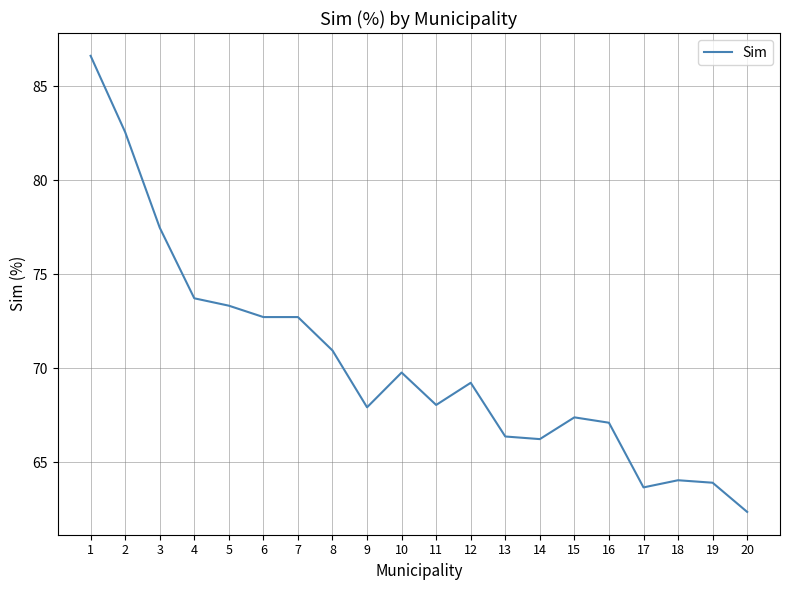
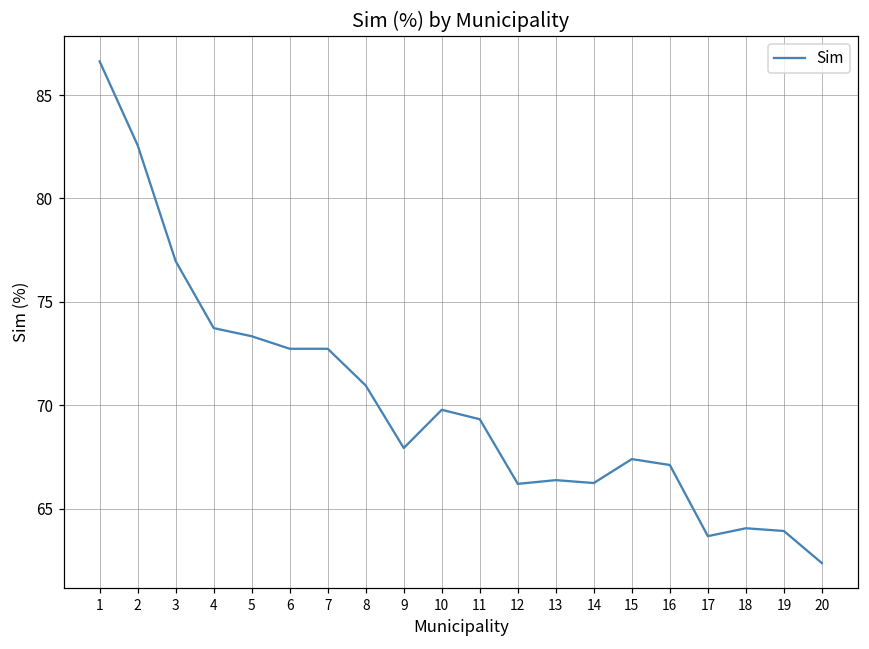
3: 77.5 -> 77.0
11: 68.1 -> 69.3
12: 69.2 -> 66.2
